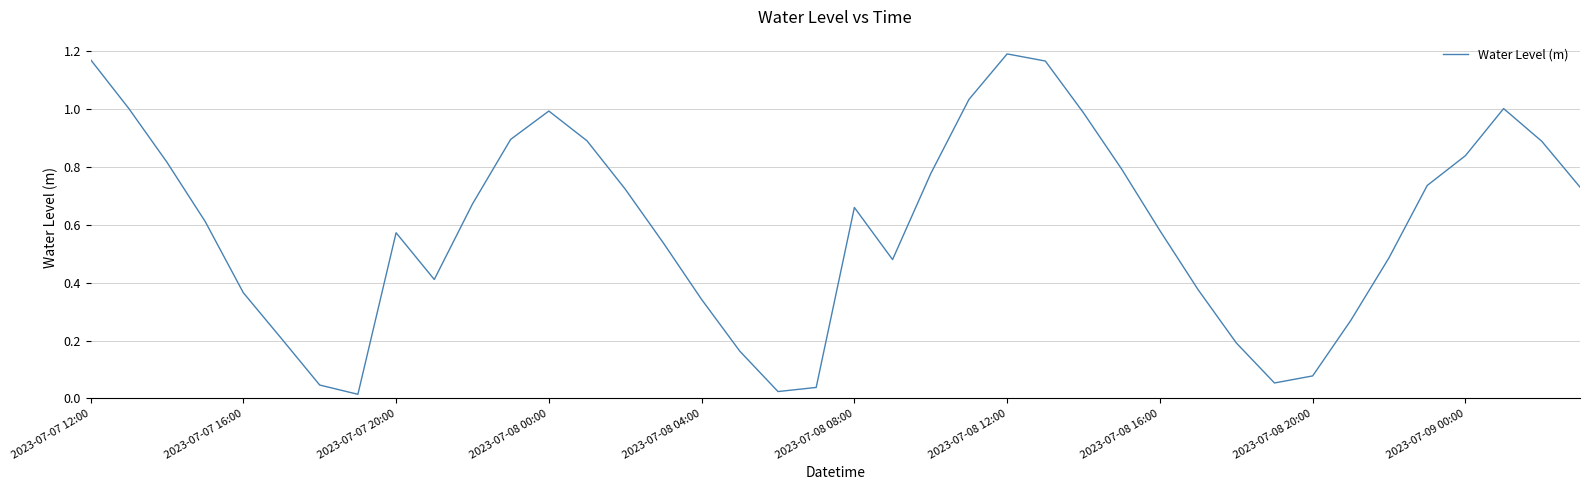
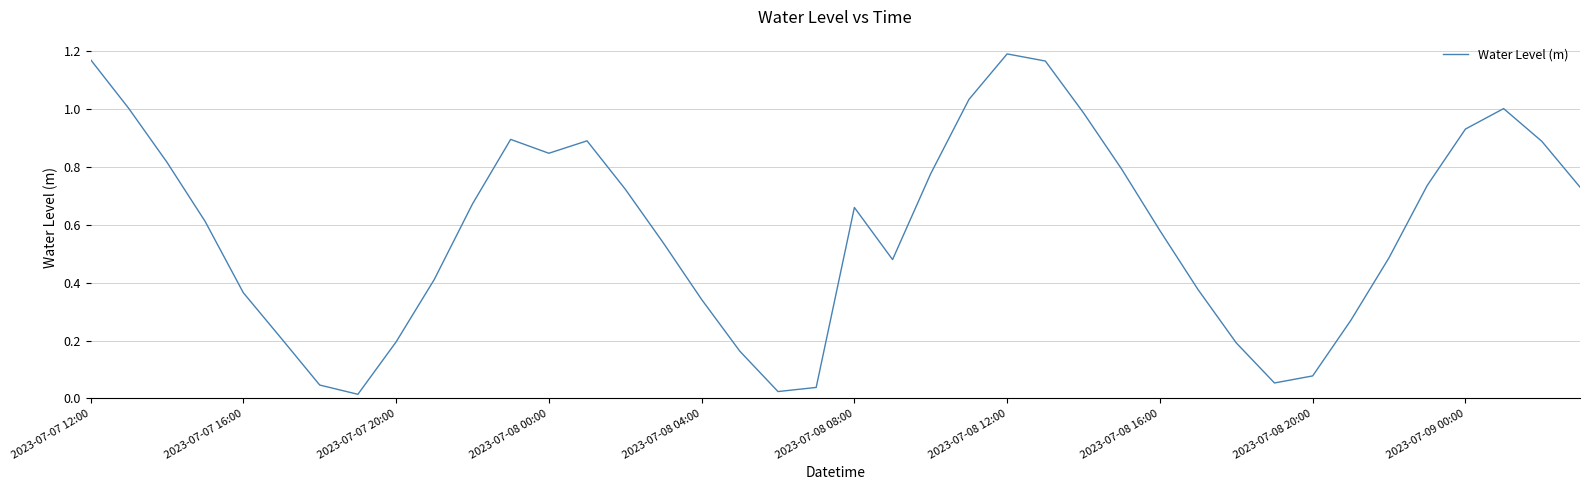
2023-07-07 20:00: 0.57 -> 0.20
2023-07-08 00:00: 0.99 -> 0.85
2023-07-09 00:00: 0.84 -> 0.93
